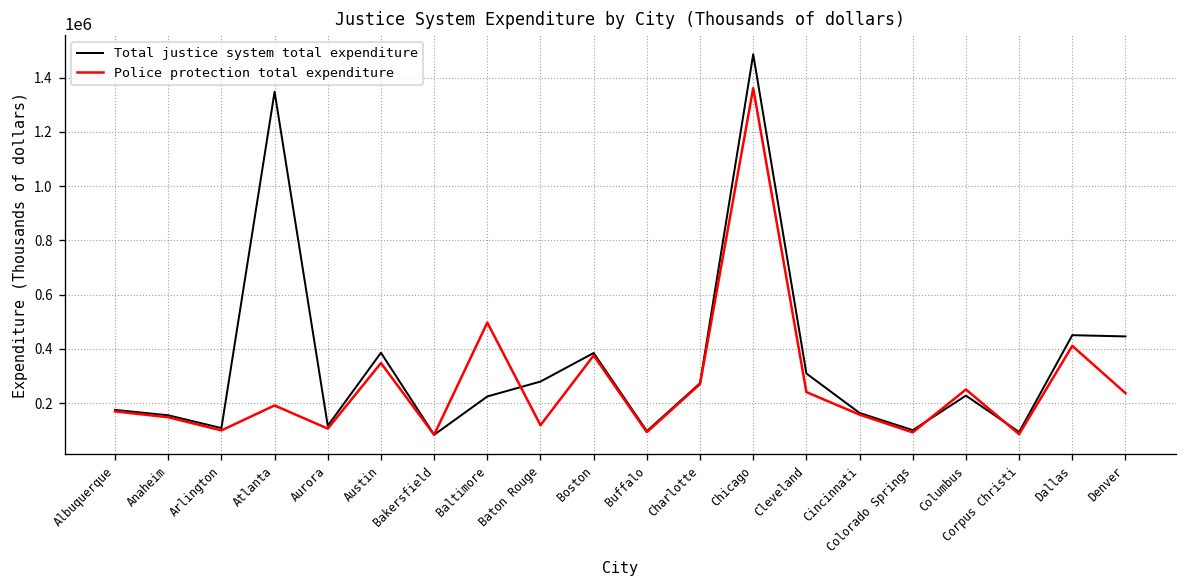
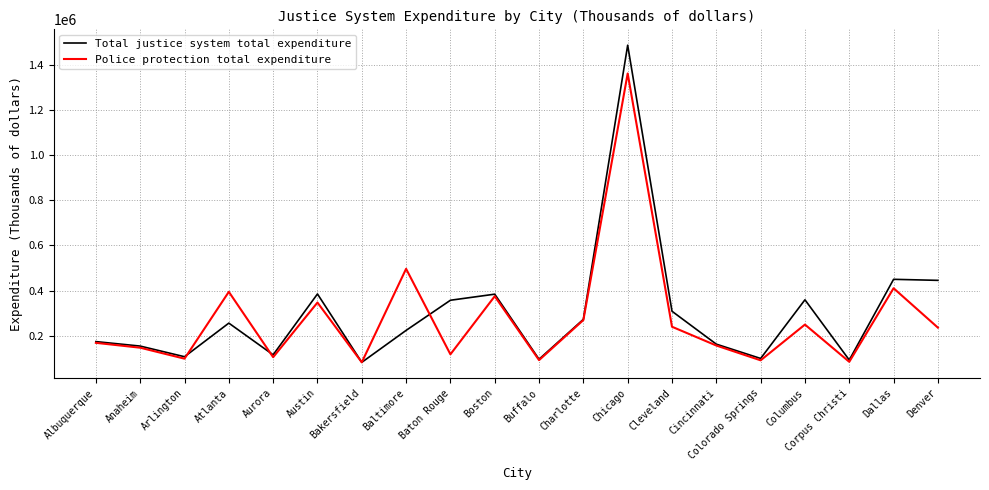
Total justice system total expenditure, Atlanta: 1350000 -> 260000
Police protection total expenditure, Atlanta: 190000 -> 400000
Total justice system total expenditure, Baton Rouge: 280000 -> 360000
Total justice system total expenditure, Columbus: 230000 -> 360000
